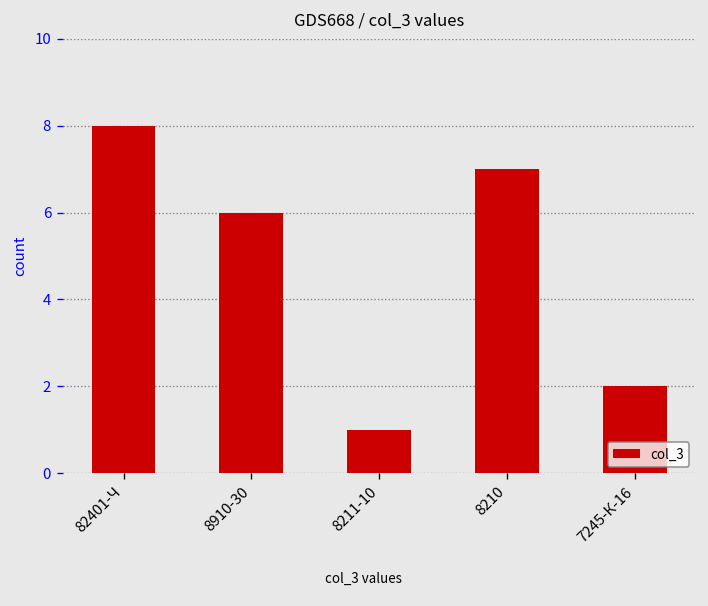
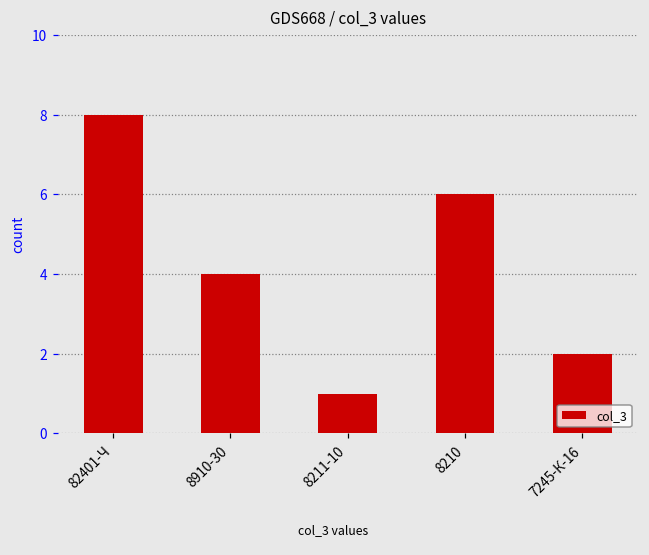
8910-30: 6 -> 4
8210: 7 -> 6
